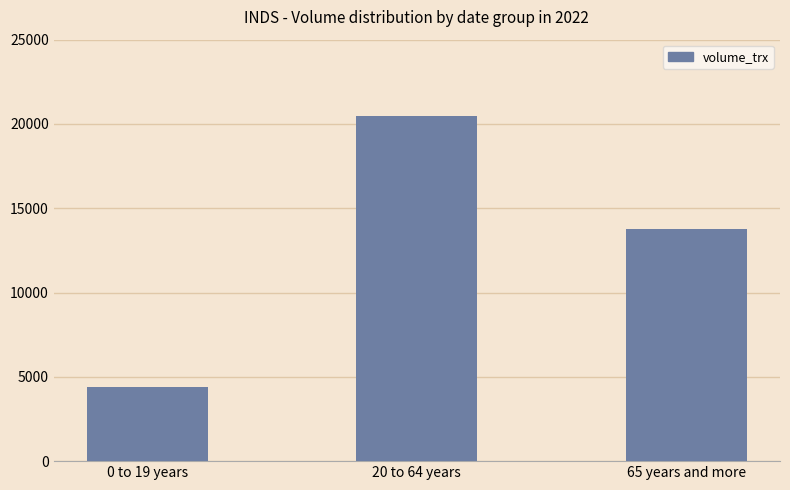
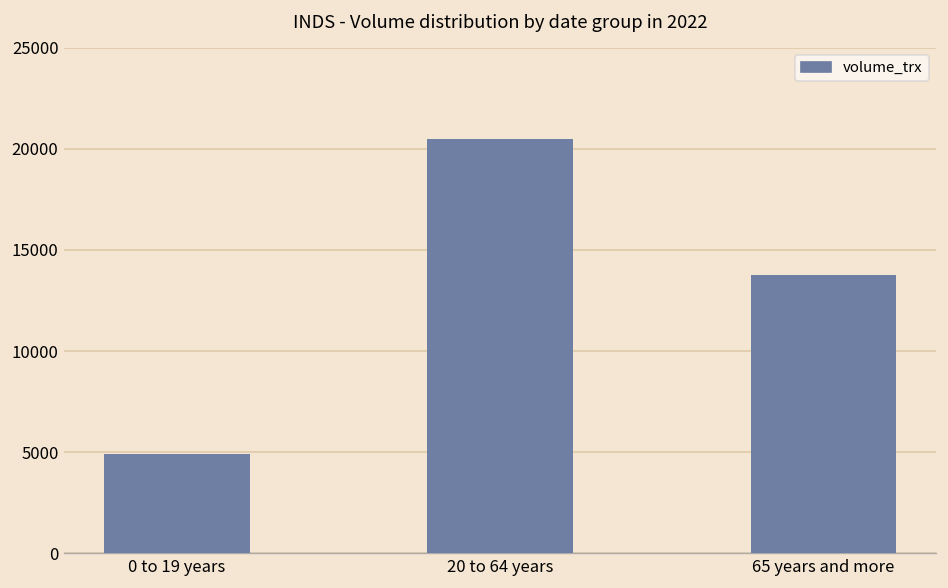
0 to 19 years: 4400 -> 4900
